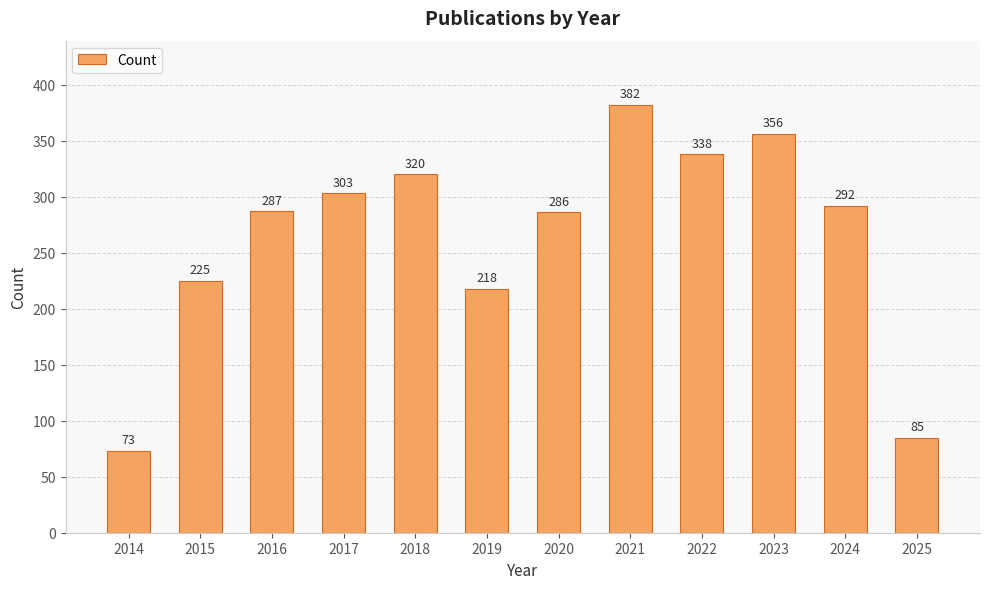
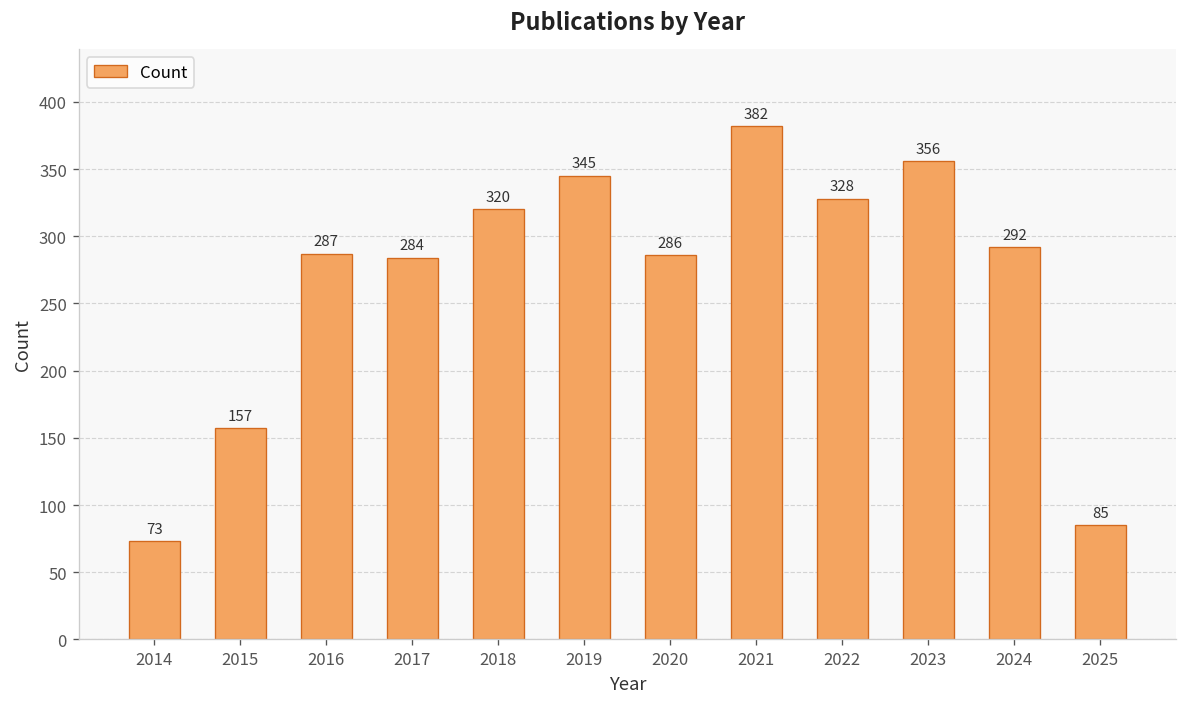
2015: 225 -> 157
2017: 303 -> 284
2019: 218 -> 345
2022: 338 -> 328
